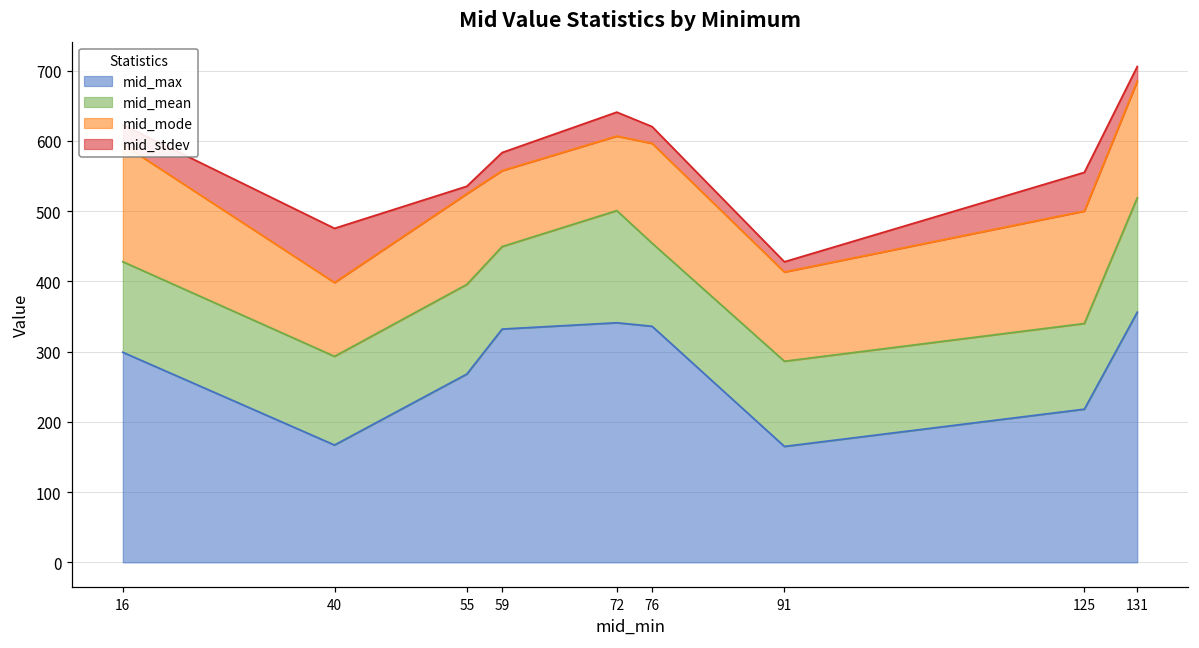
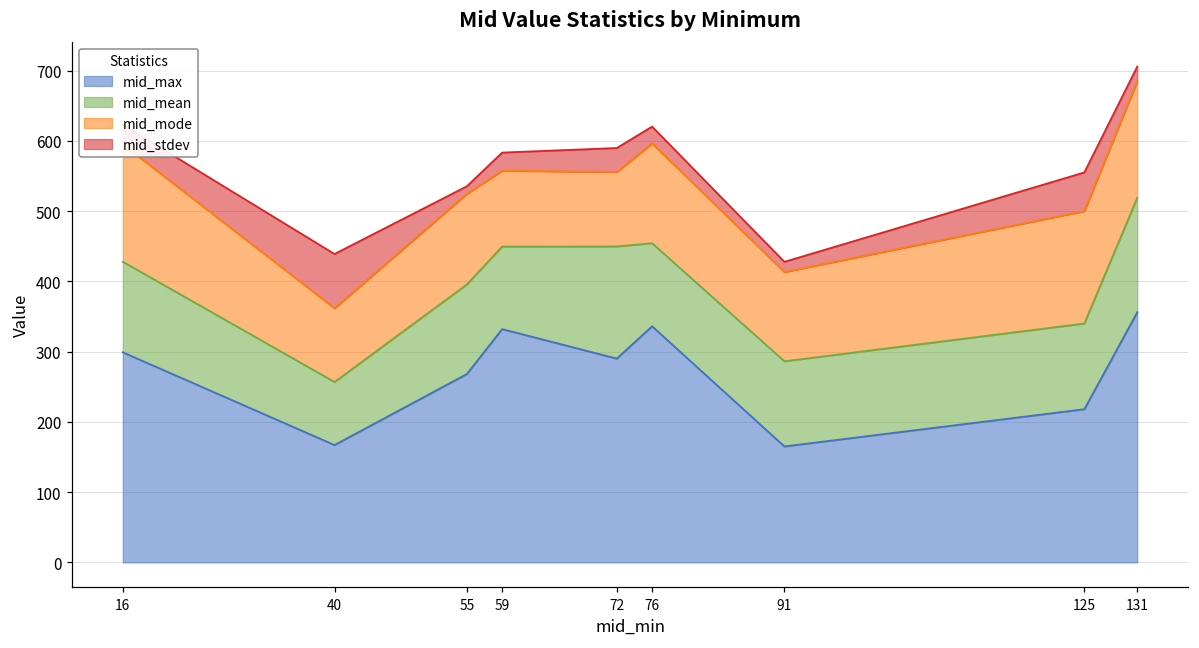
mid_mean, 40: 130 -> 90
mid_max, 72: 340 -> 290
